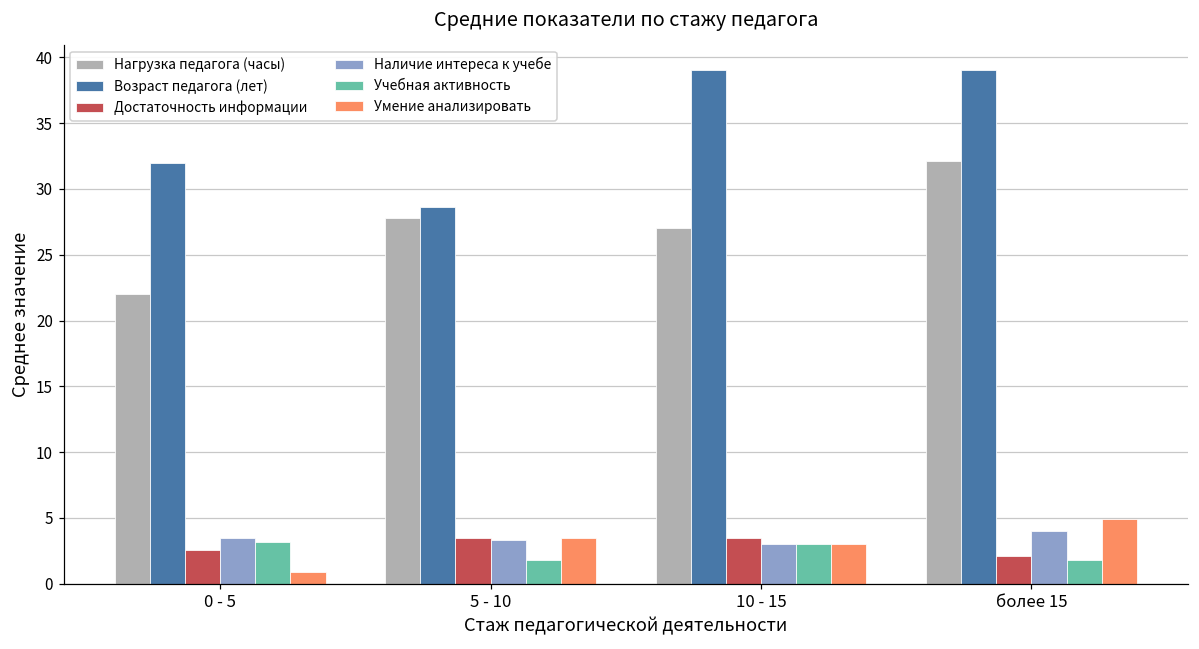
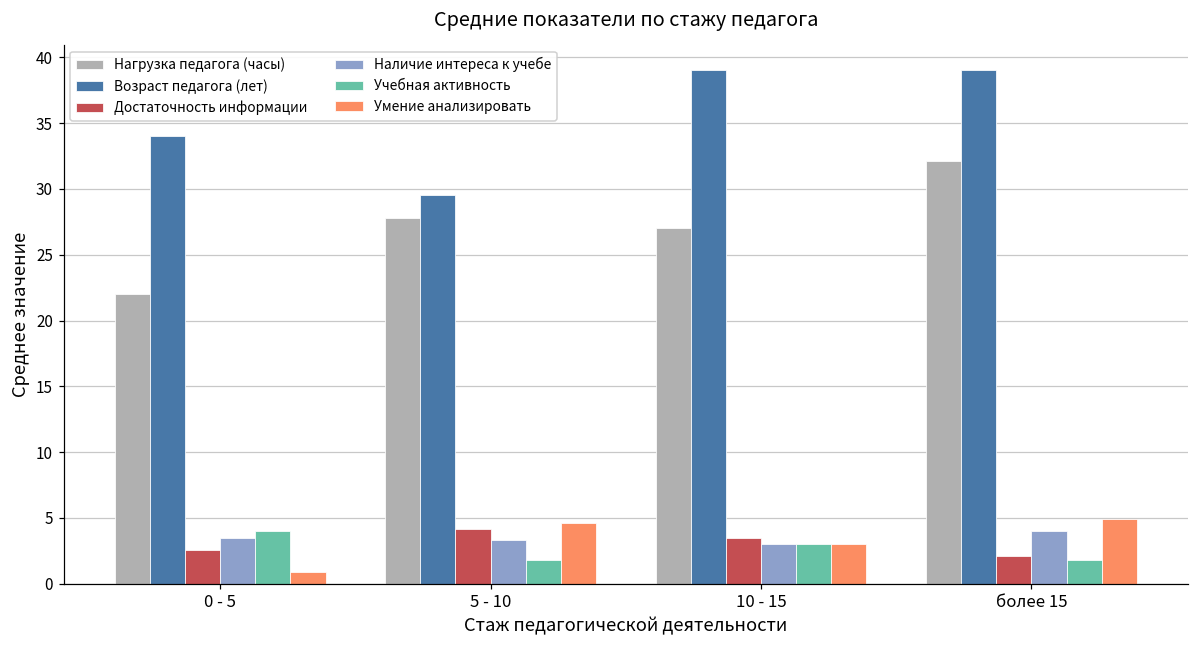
Возраст педагога (лет), 0 - 5: 32 -> 34
Учебная активность, 0 - 5: 3.2 -> 4.0
Возраст педагога (лет), 5 - 10: 28.6 -> 29.5
Достаточность информации, 5 - 10: 3.5 -> 4.2
Умение анализировать, 5 - 10: 3.5 -> 4.6
